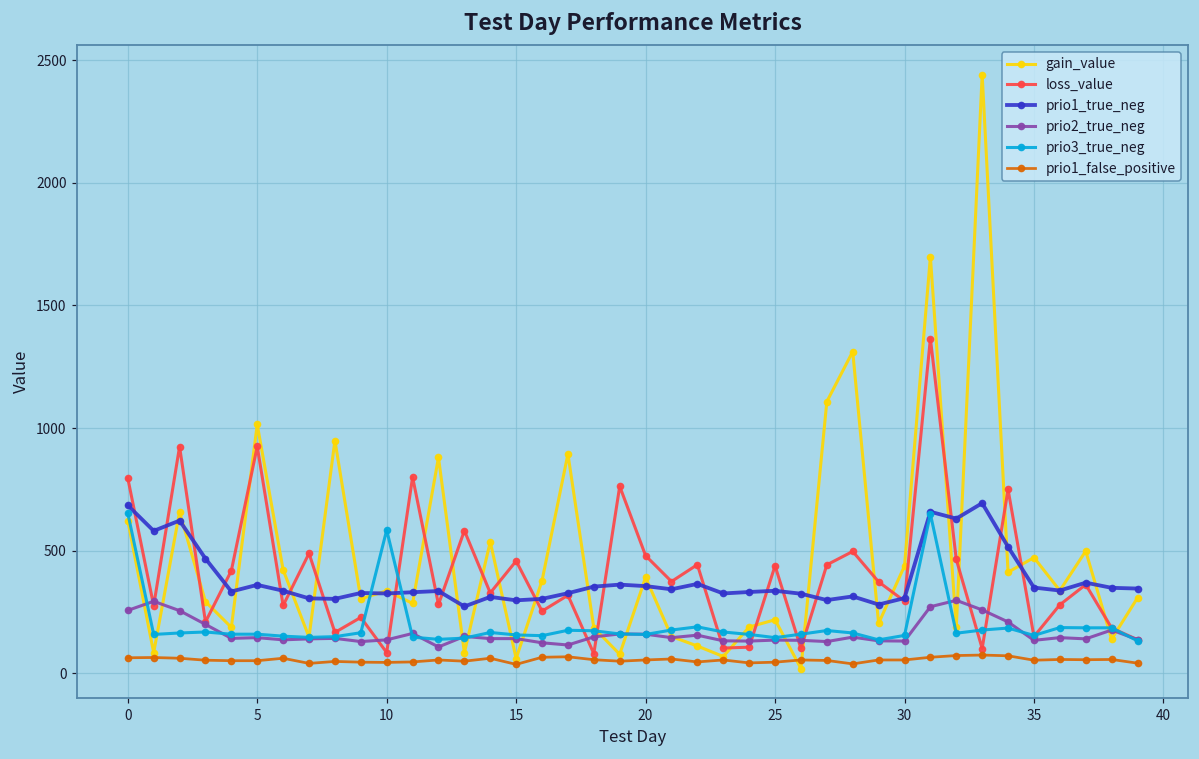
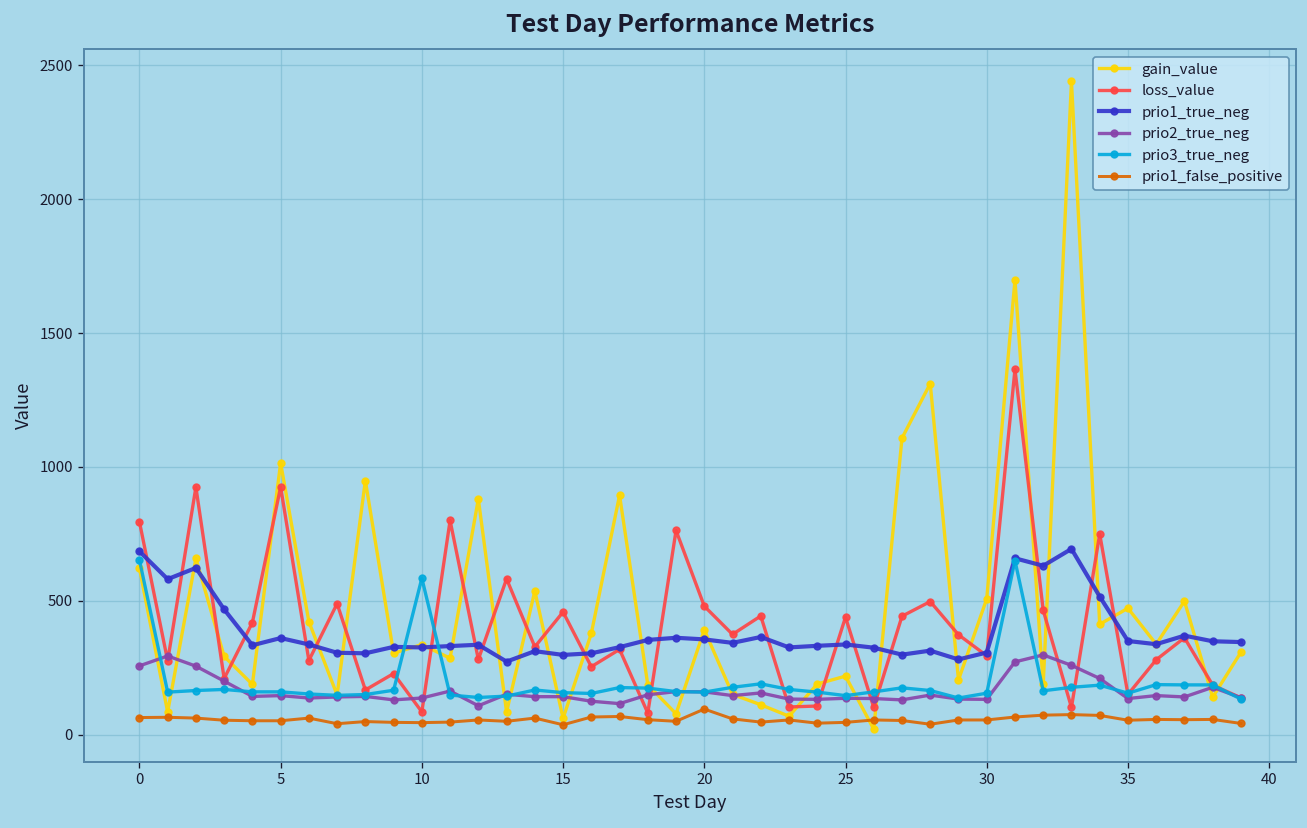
prio1_false_positive, 20: 60 -> 100
gain_value, 30: 440 -> 510
